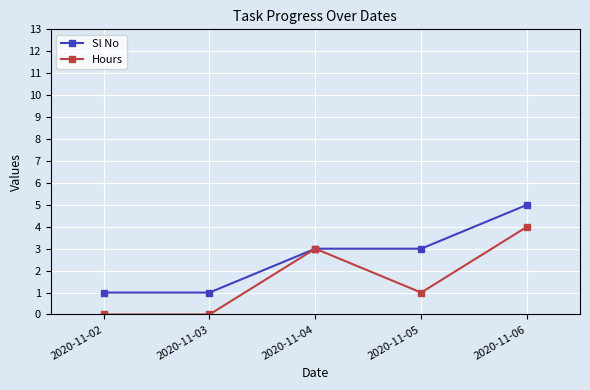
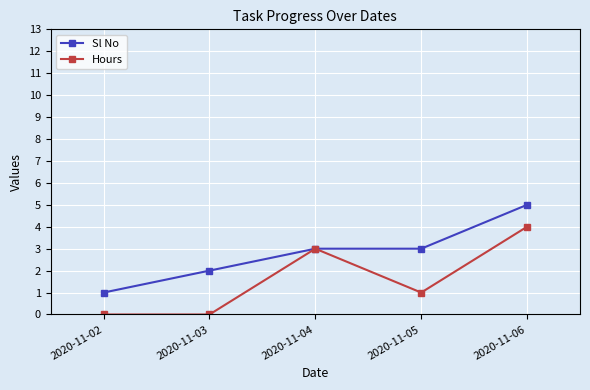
Sl No, 2020-11-03: 1 -> 2
